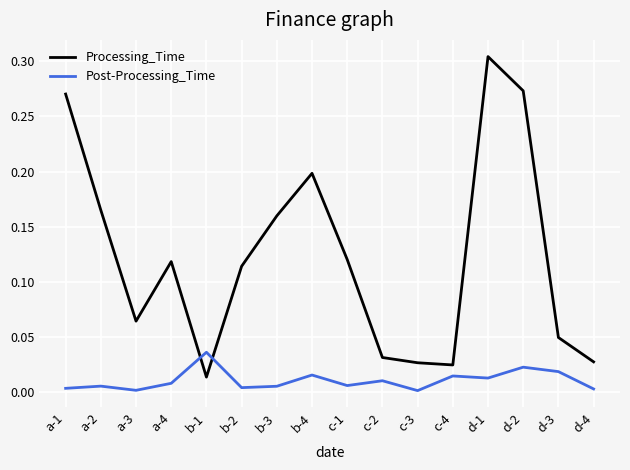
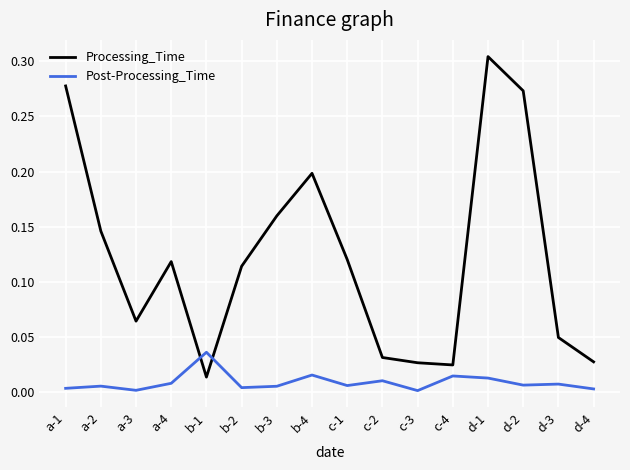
Processing_Time, a-1: 0.270 -> 0.278
Processing_Time, a-2: 0.165 -> 0.146
Post-Processing_Time, d-2: 0.023 -> 0.006
Post-Processing_Time, d-3: 0.019 -> 0.007
